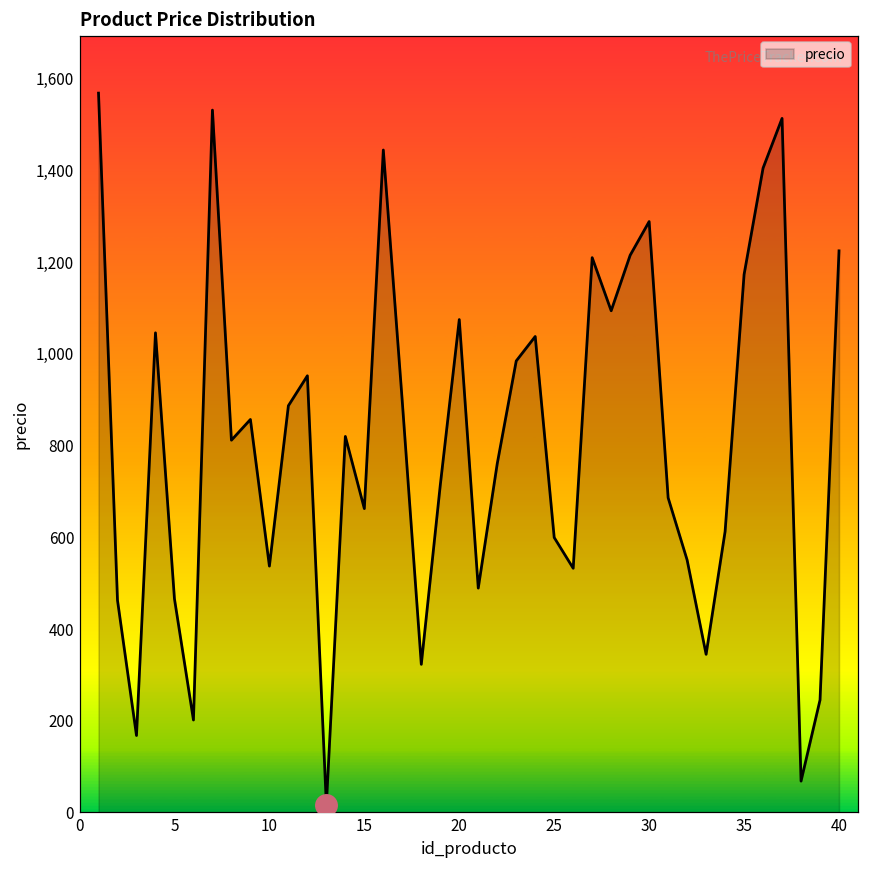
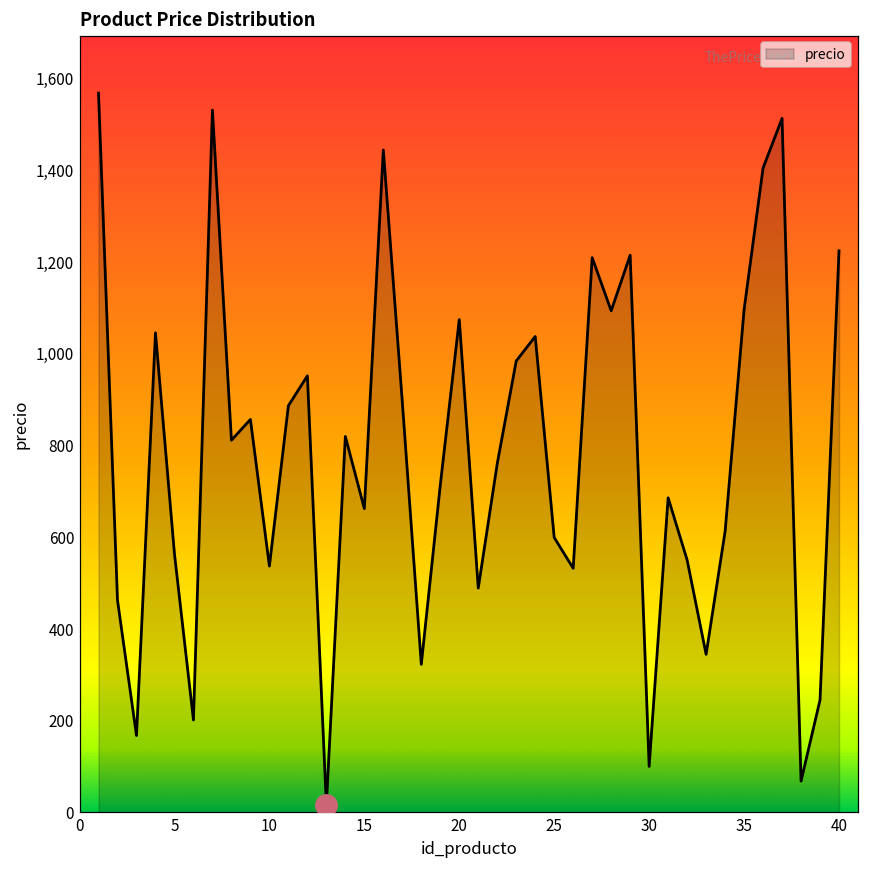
precio, 5: 470 -> 560
precio, 30: 1,290 -> 100
precio, 35: 1,170 -> 1,100
